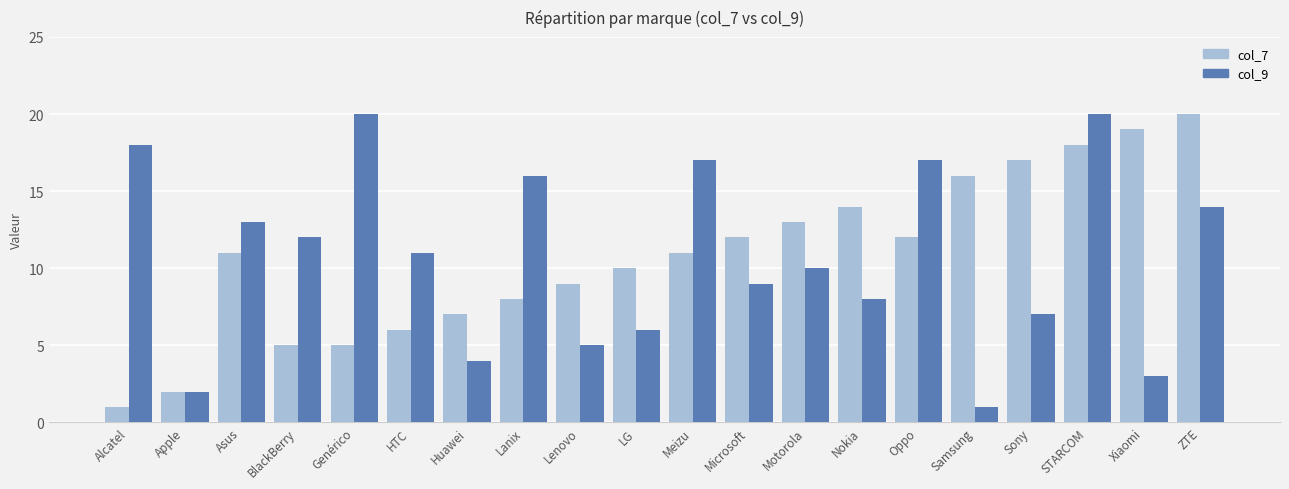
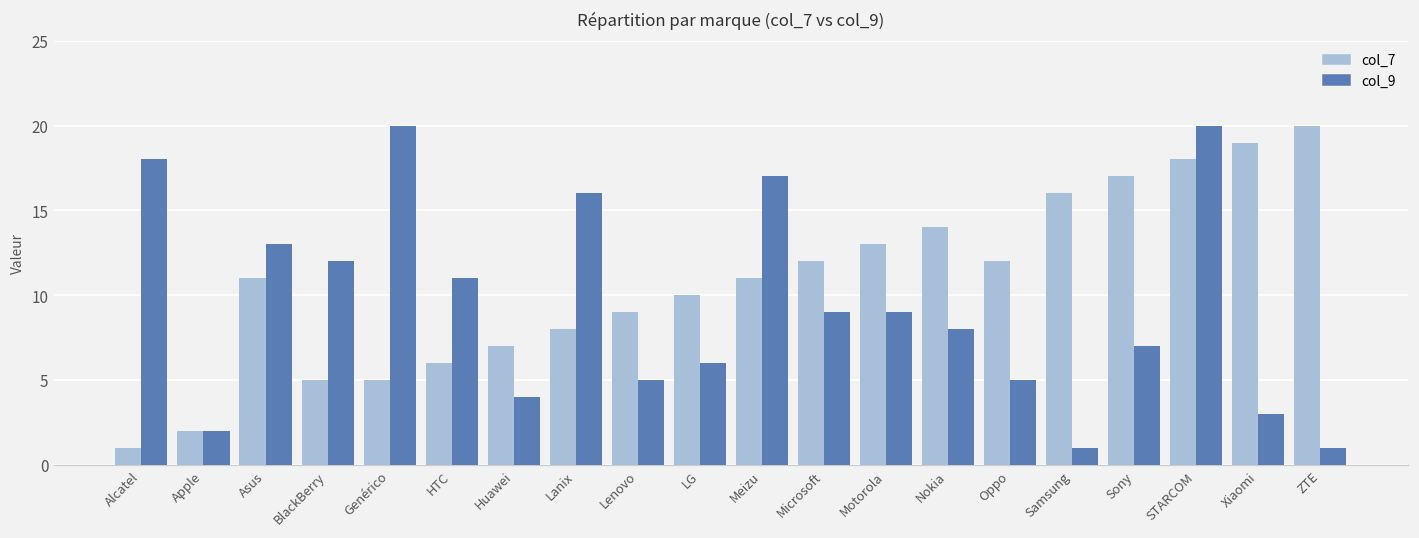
col_9, Motorola: 10 -> 9
col_9, Oppo: 17 -> 5
col_9, ZTE: 14 -> 1
